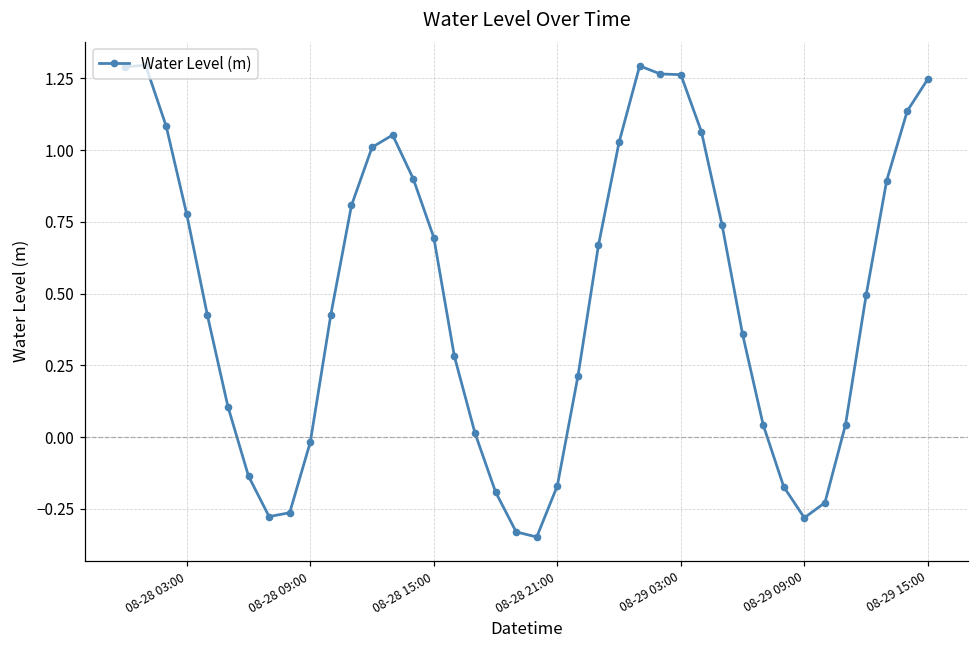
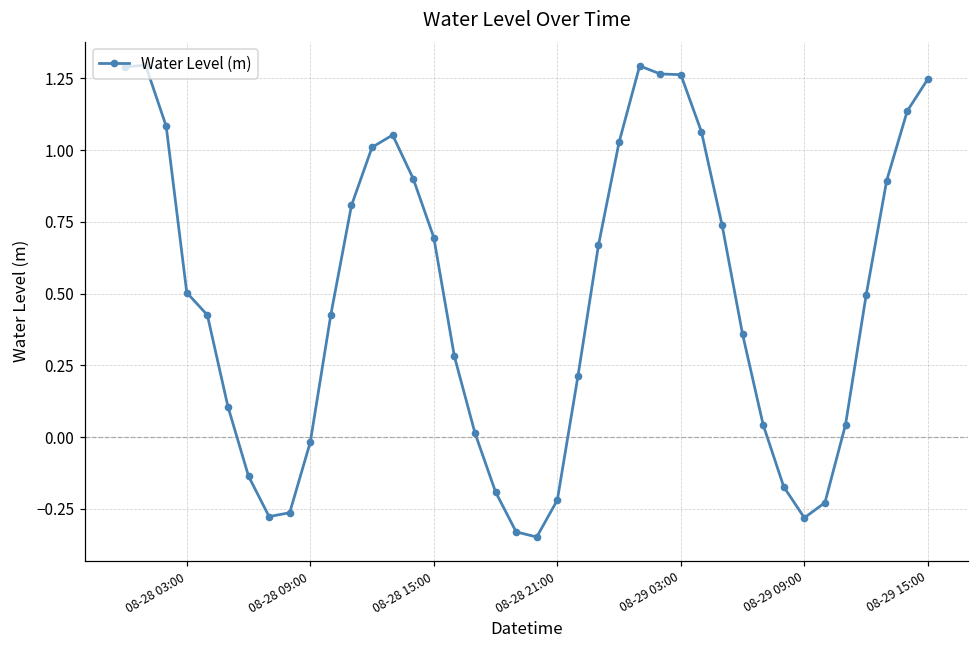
08-28 03:00: 0.78 -> 0.50
08-28 21:00: -0.17 -> -0.22
